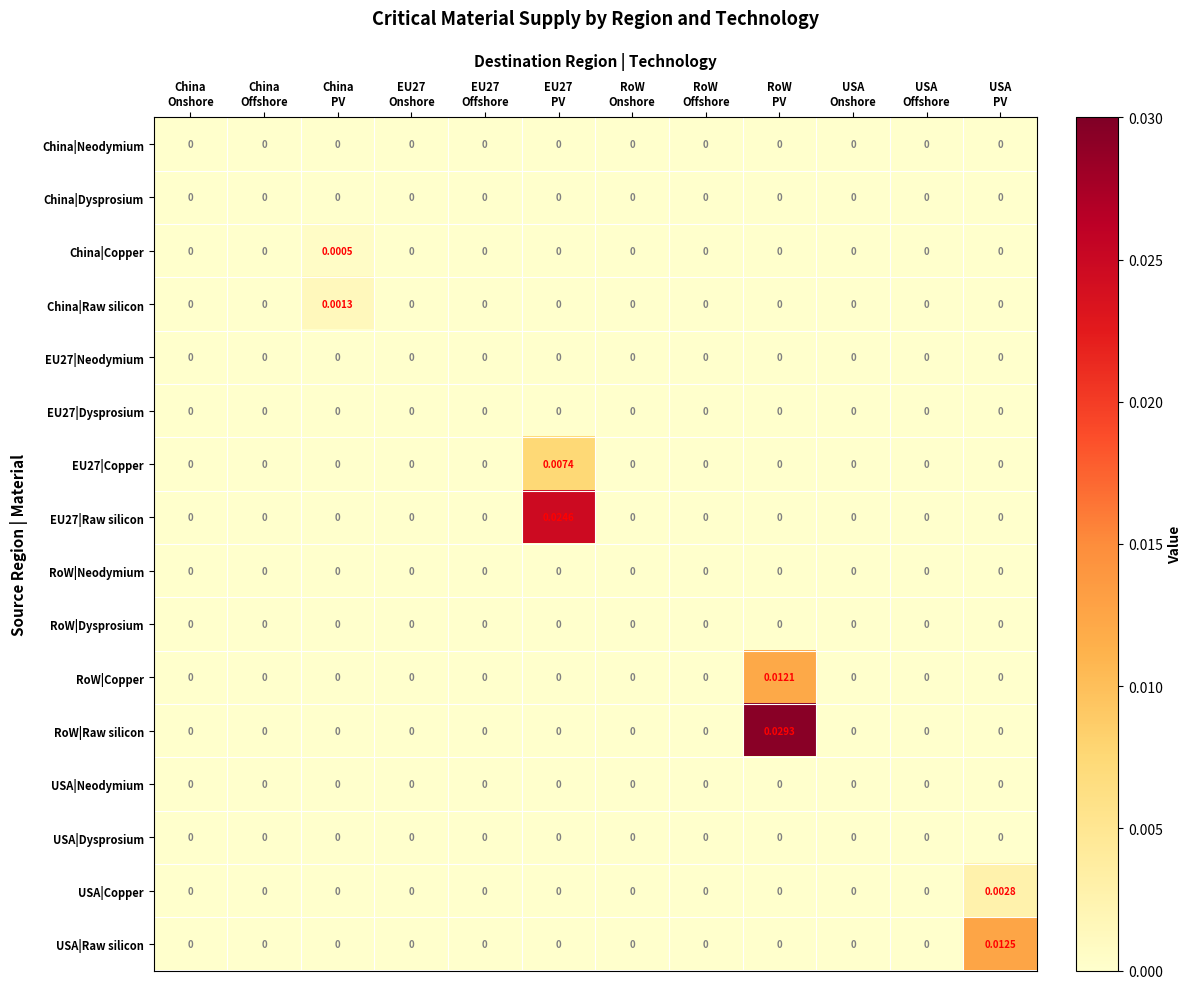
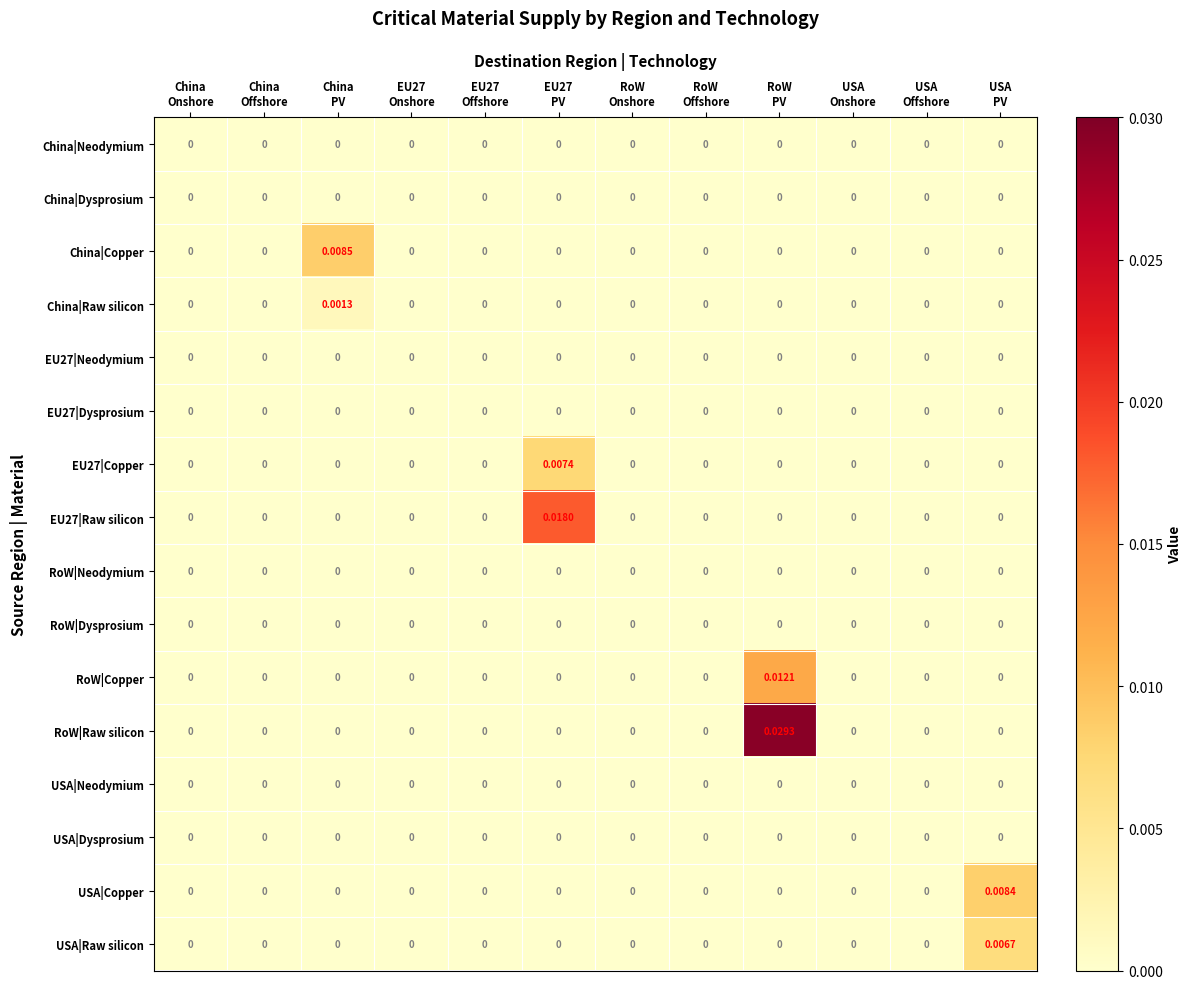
China|Copper, China PV: 0.0005 -> 0.0085
EU27|Raw silicon, EU27 PV: 0.0246 -> 0.0180
USA|Copper, USA PV: 0.0028 -> 0.0084
USA|Raw silicon, USA PV: 0.0125 -> 0.0067
